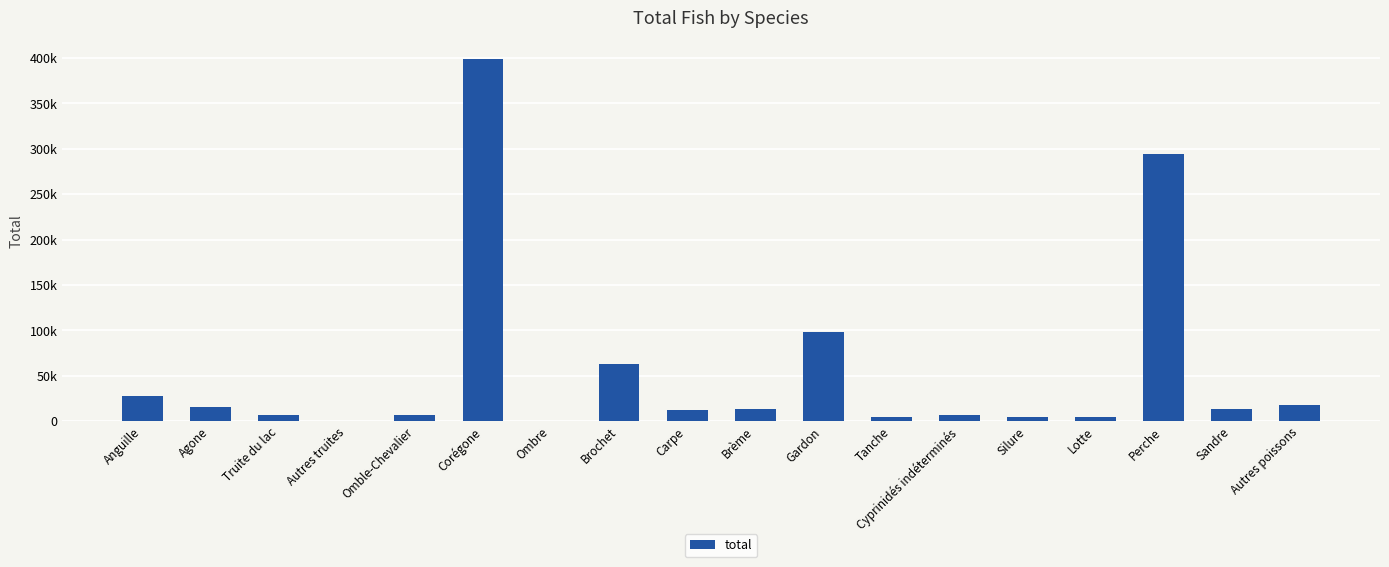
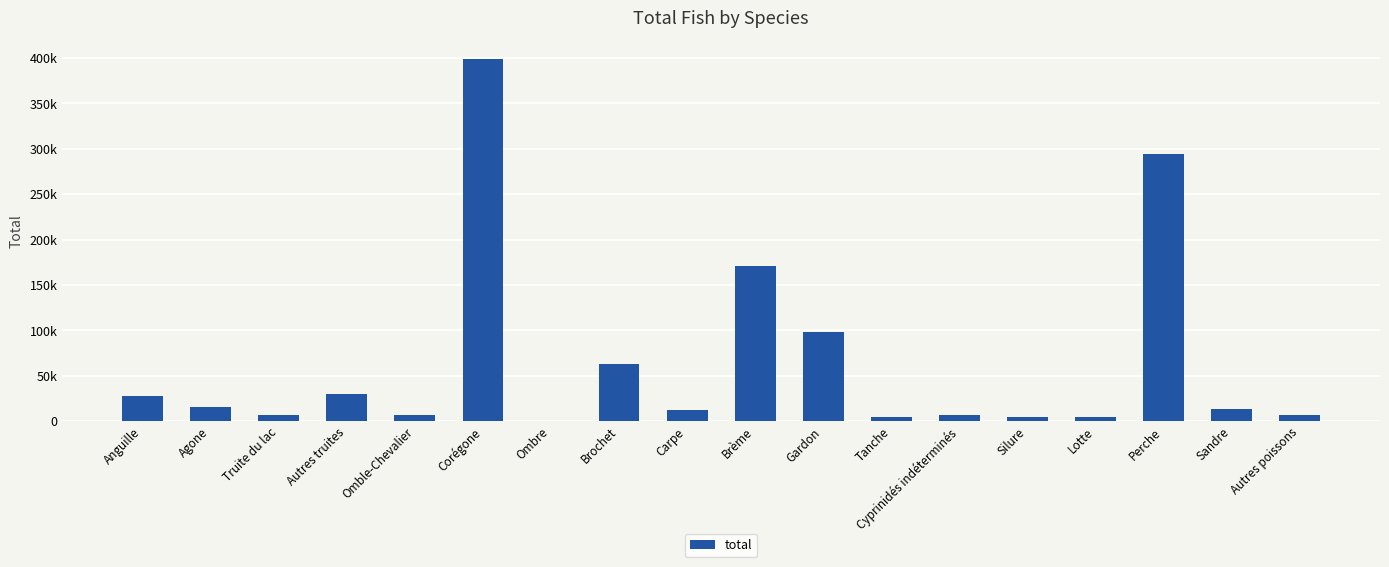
Autres truites: 0 -> 30000
Brème: 10000 -> 170000
Autres poissons: 20000 -> 10000
